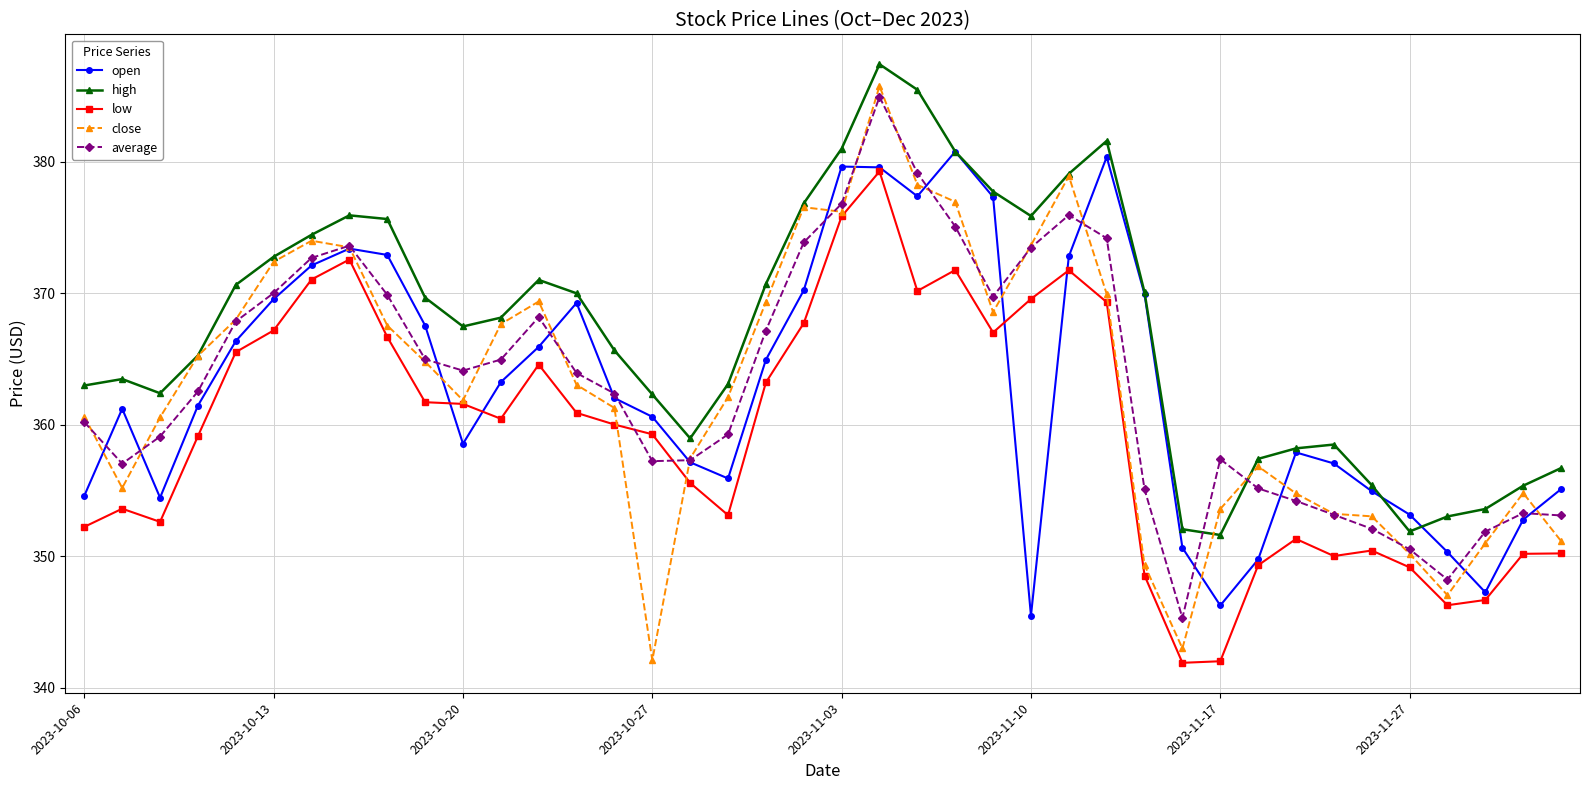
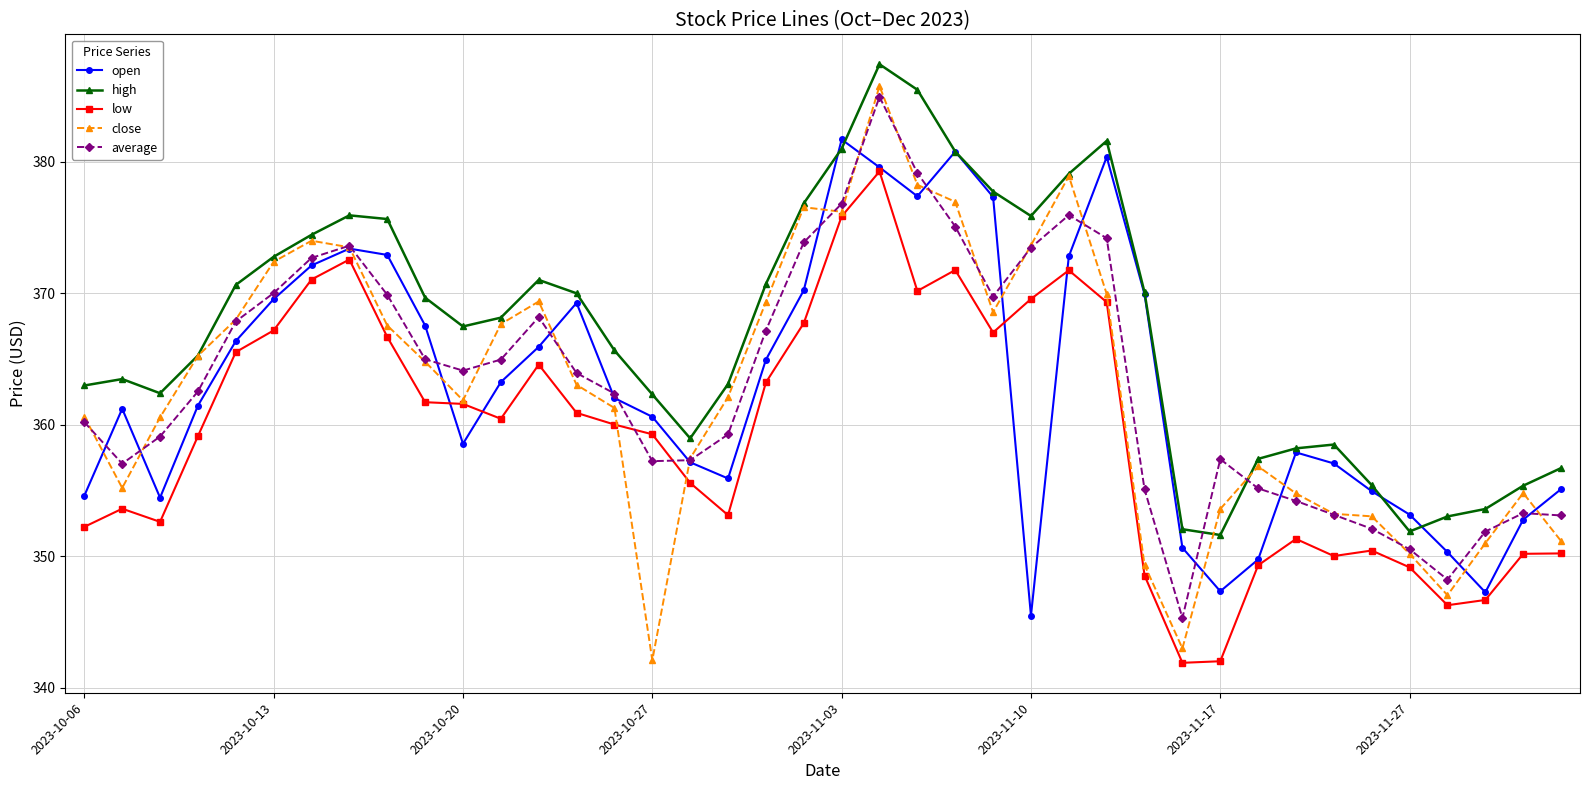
open, 2023-11-03: 379.6 -> 381.7
open, 2023-11-17: 346.3 -> 347.3
